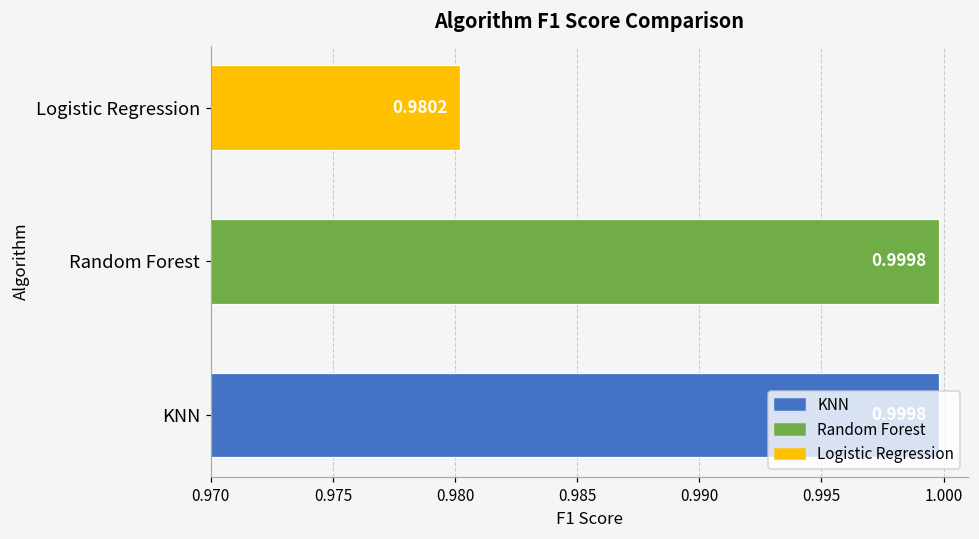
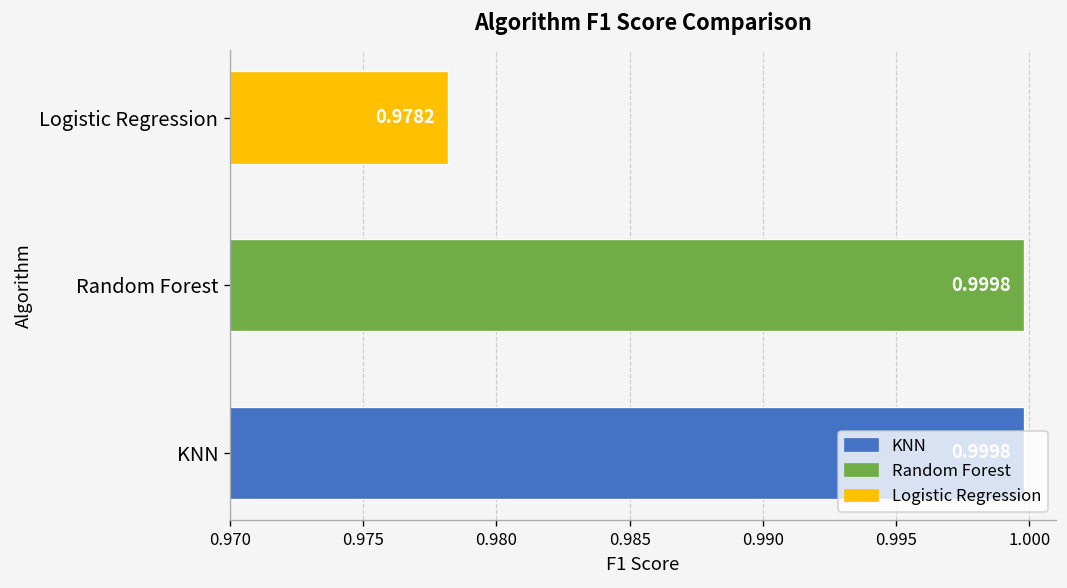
Logistic Regression: 0.9802 -> 0.9782
